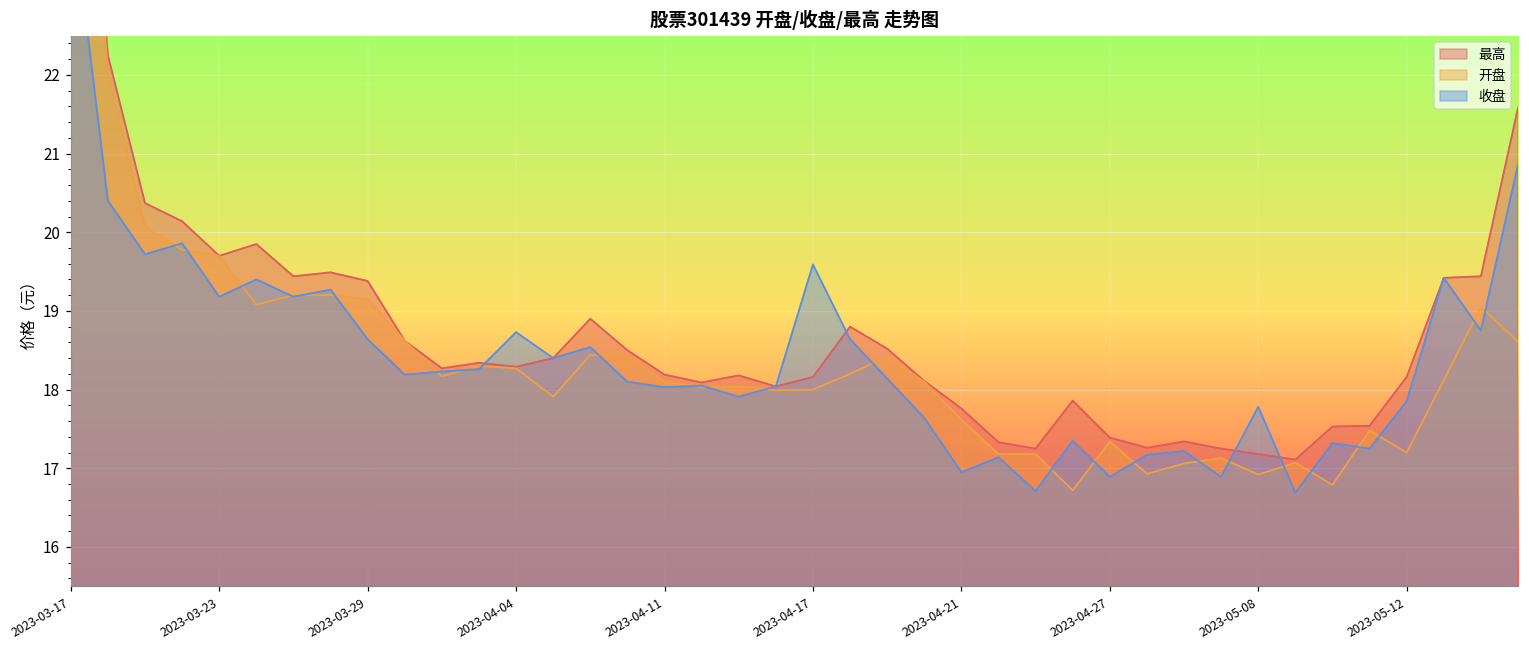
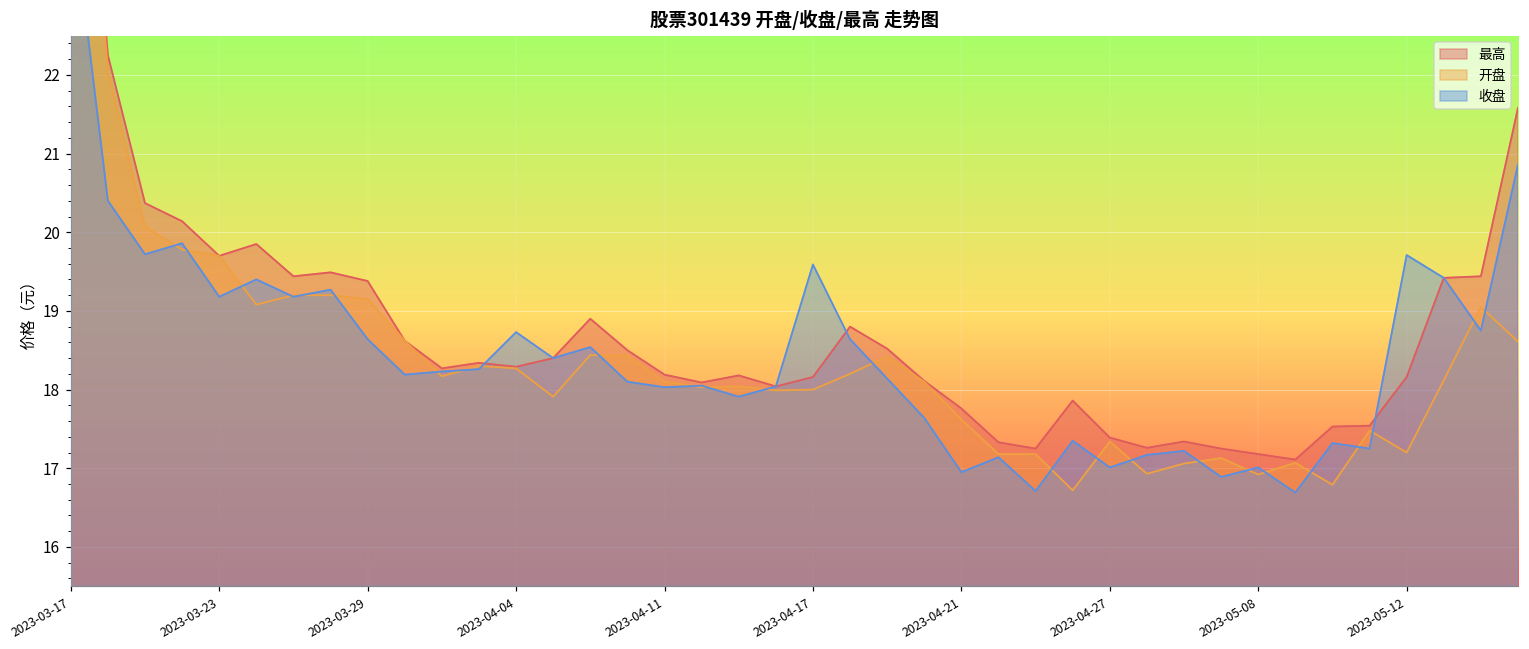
收盘, 2023-04-27: 16.9 -> 17.0
收盘, 2023-05-08: 17.8 -> 17.0
收盘, 2023-05-12: 17.9 -> 19.7
